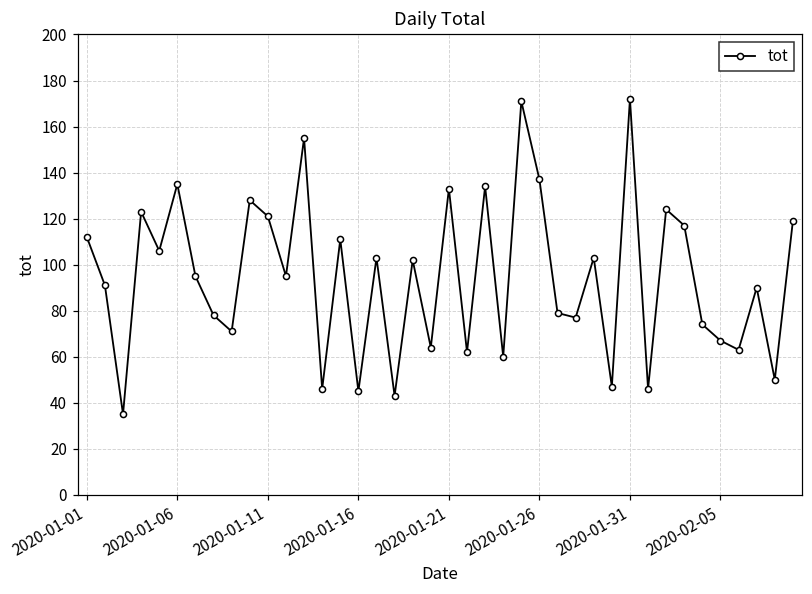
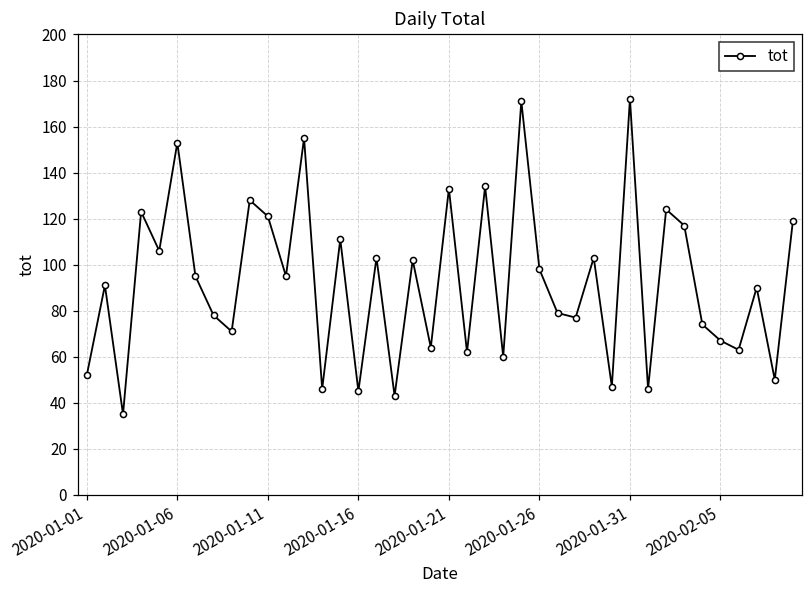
2020-01-01: 112 -> 52
2020-01-06: 135 -> 153
2020-01-26: 137 -> 98
